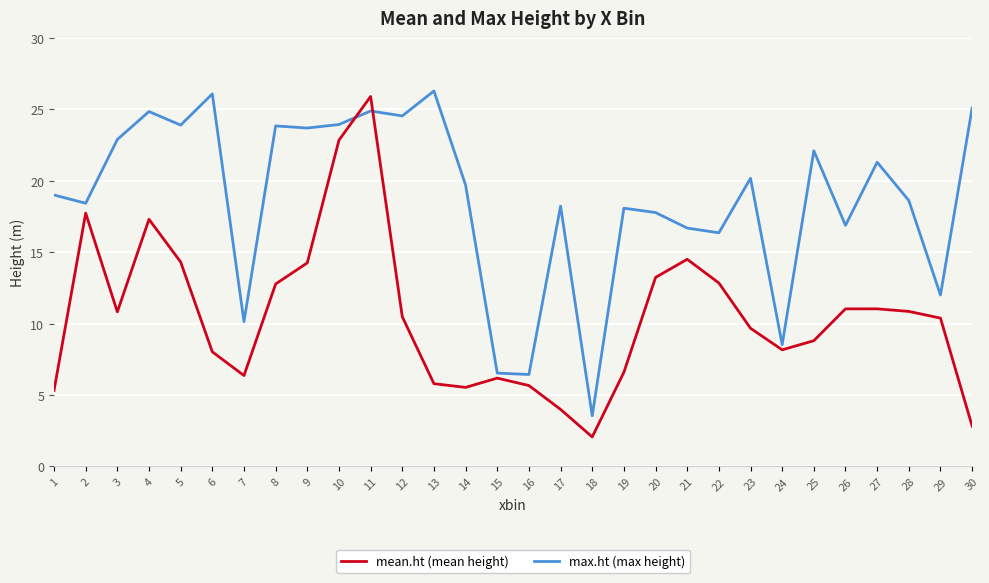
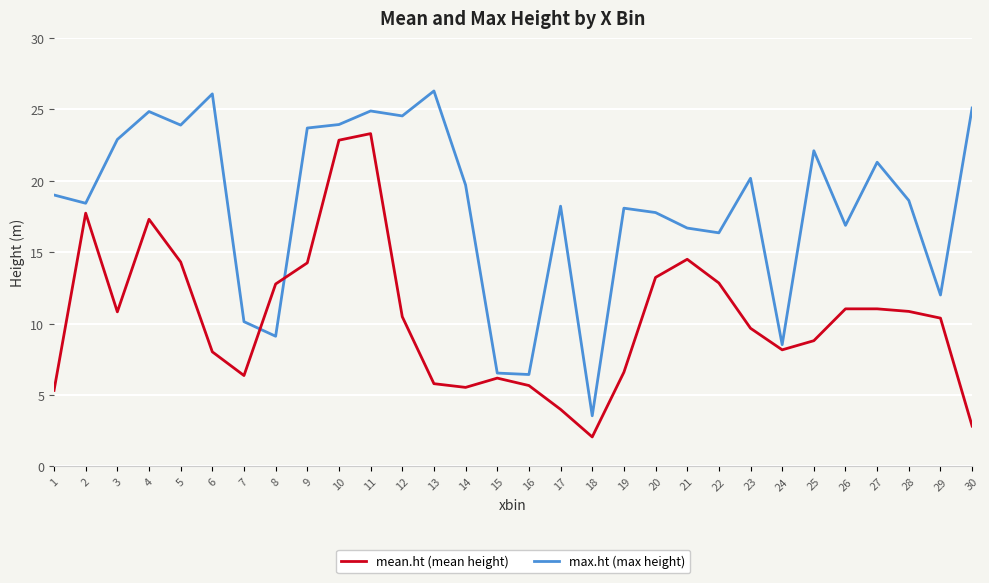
max.ht (max height), 8: 23.8 -> 9.1
mean.ht (mean height), 11: 25.9 -> 23.3
